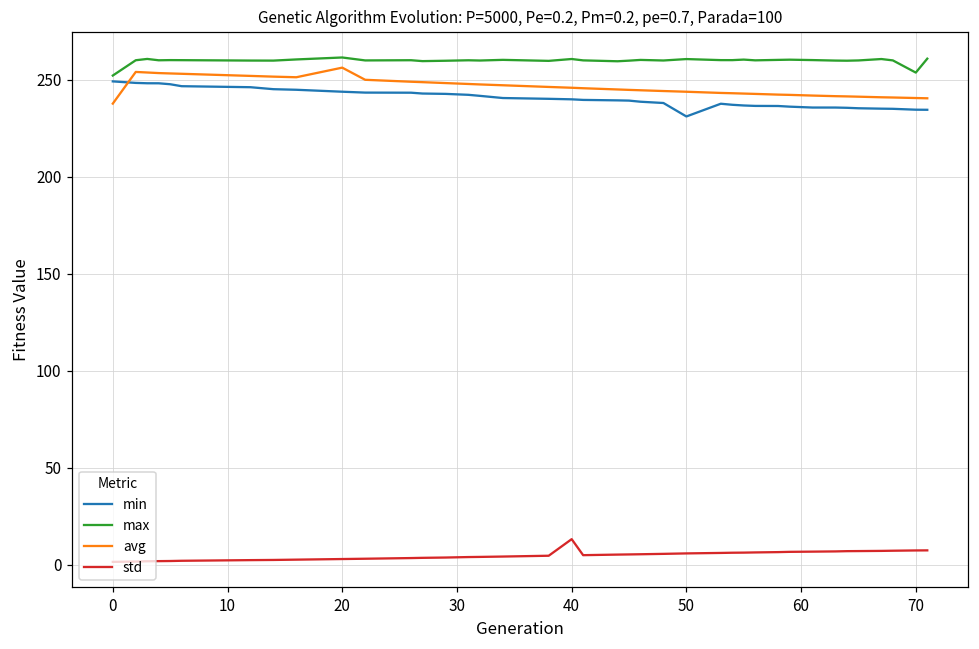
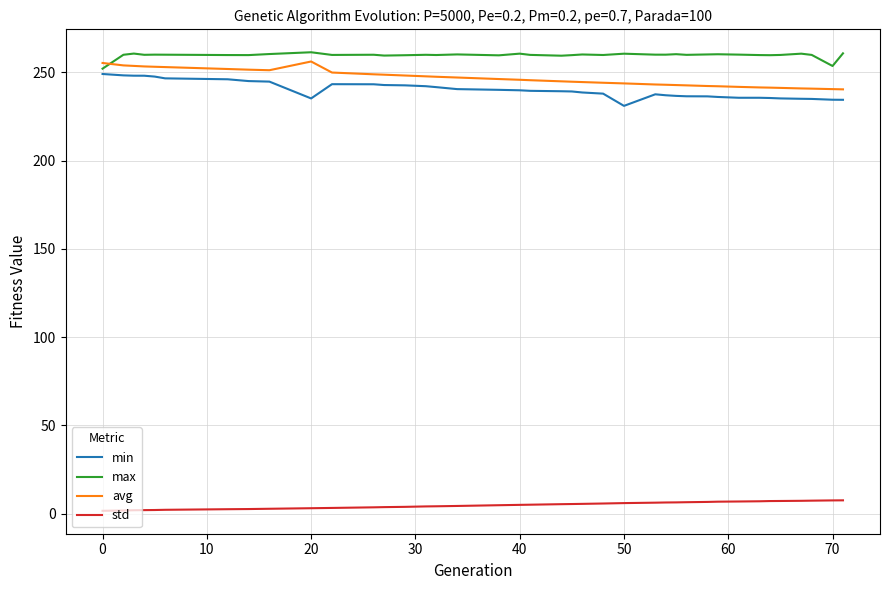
avg, 0: 238 -> 255
min, 20: 244 -> 235
std, 40: 13 -> 5
